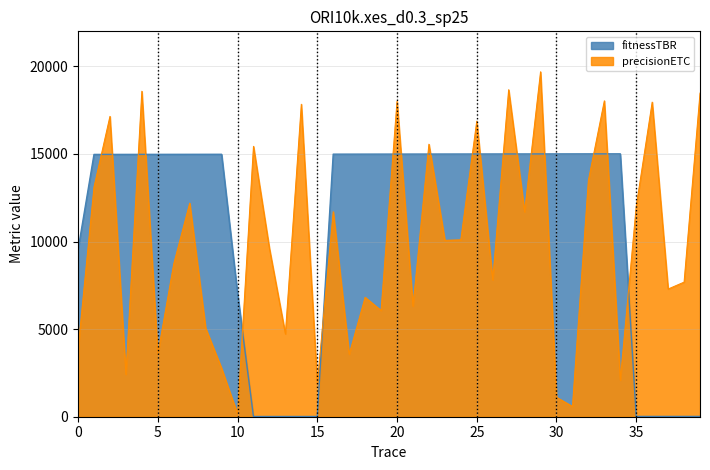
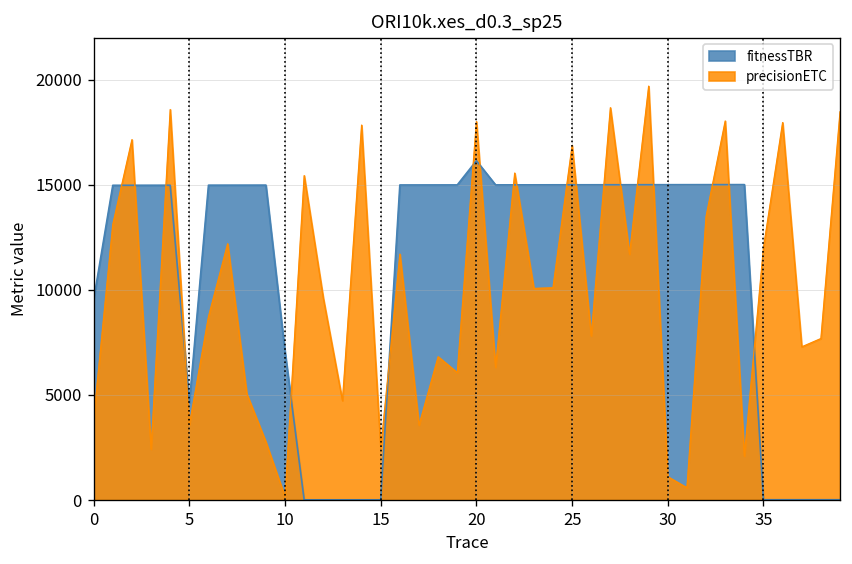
fitnessTBR, 5: 15000 -> 4600
precisionETC, 15: 1900 -> 2400
fitnessTBR, 20: 15000 -> 16100
